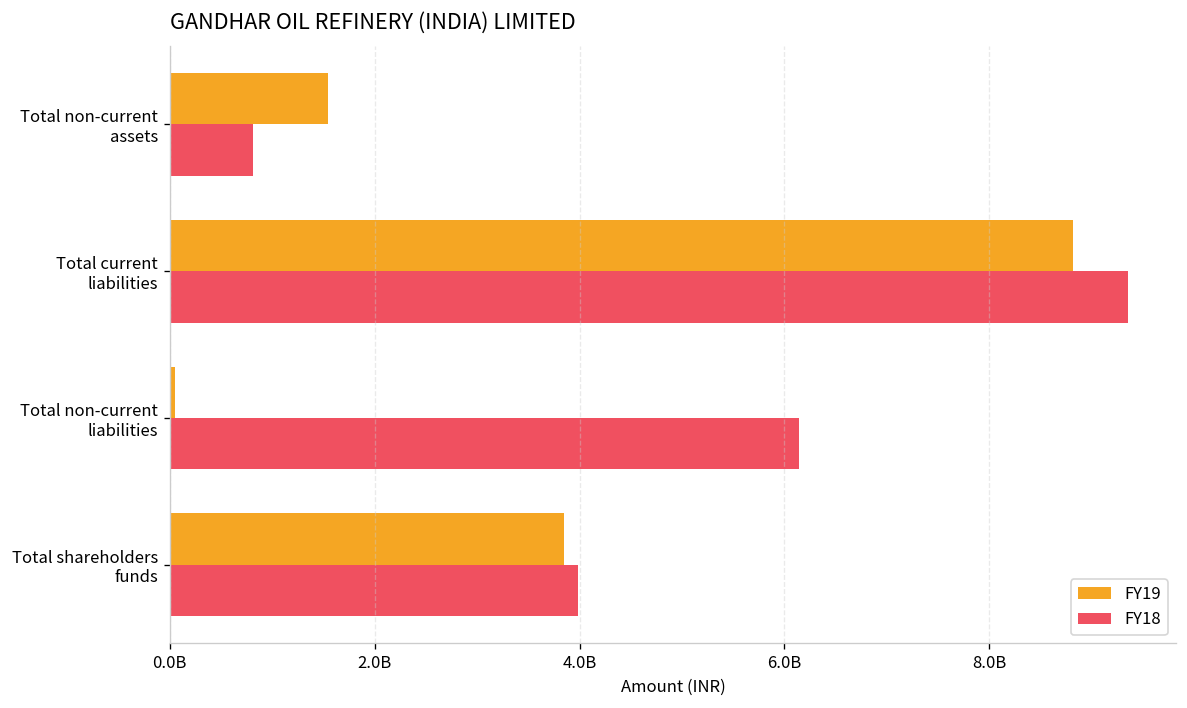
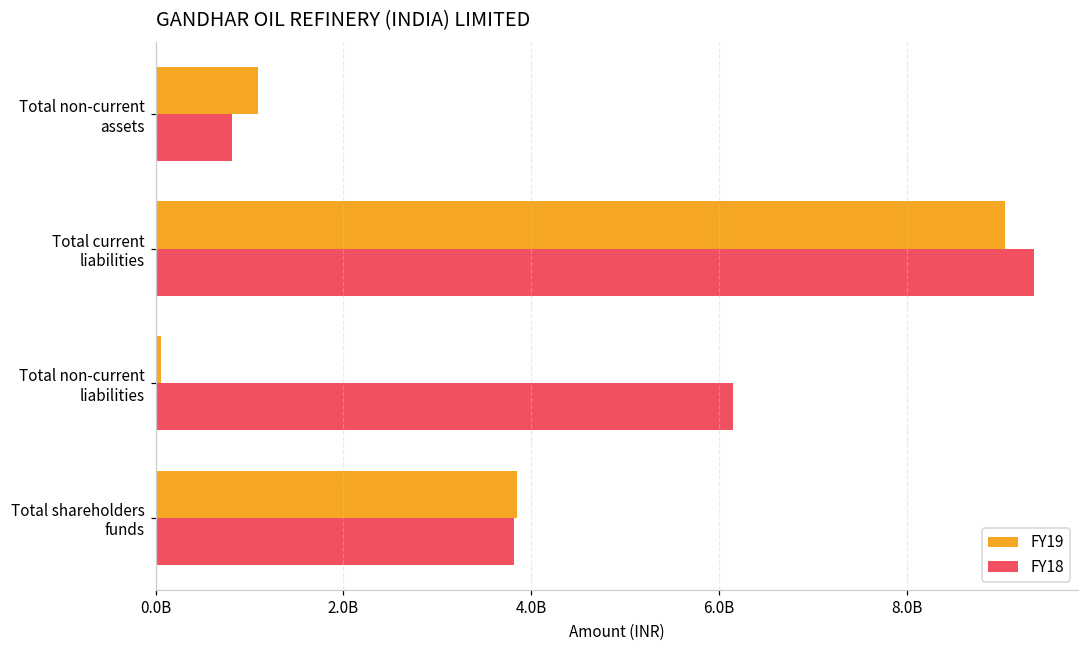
FY19, Total non-current assets: 1500000000 -> 1100000000
FY19, Total current liabilities: 8800000000 -> 9000000000
FY18, Total shareholders funds: 4000000000 -> 3800000000
